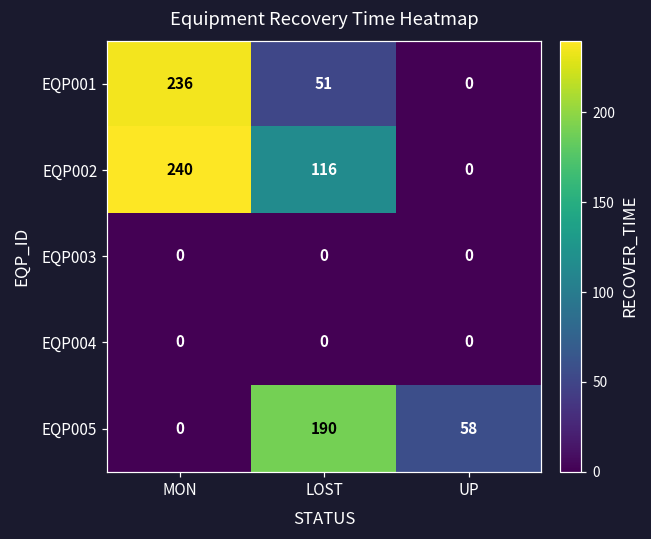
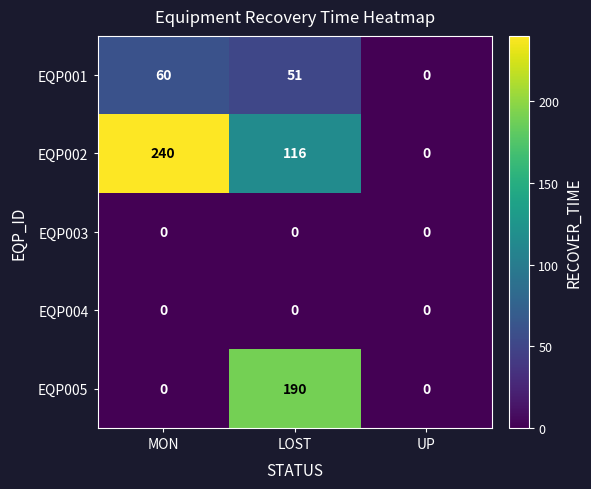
EQP001, MON: 236 -> 60
EQP005, UP: 58 -> 0
